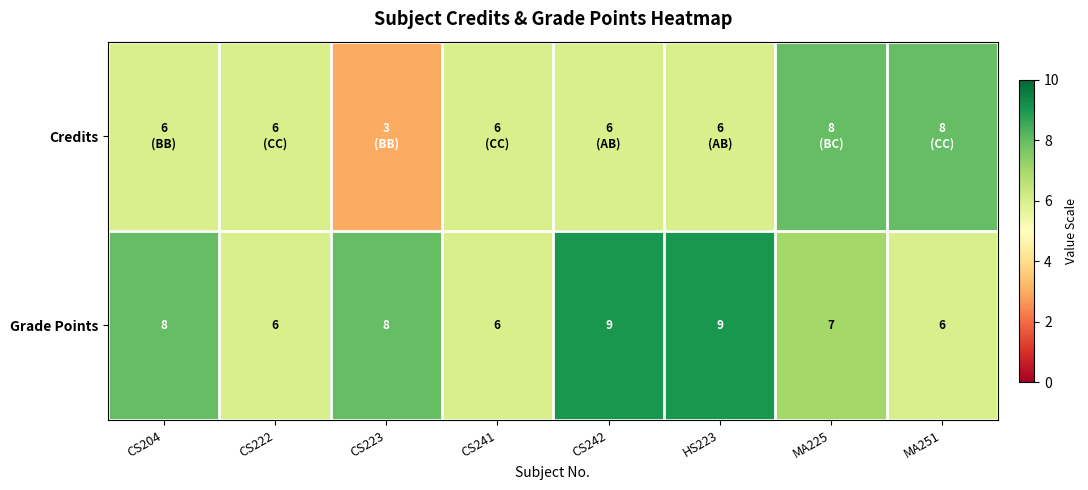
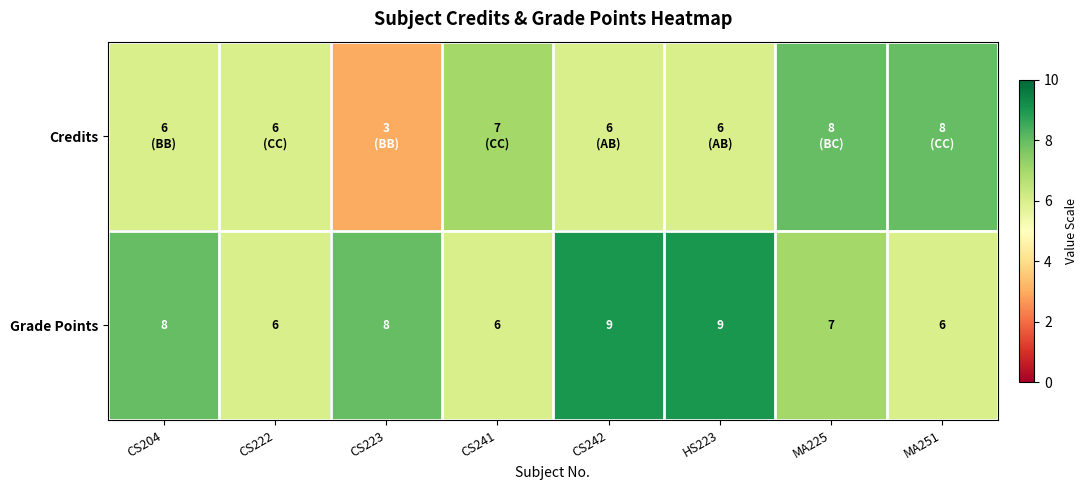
Credits, CS241: 6 -> 7
